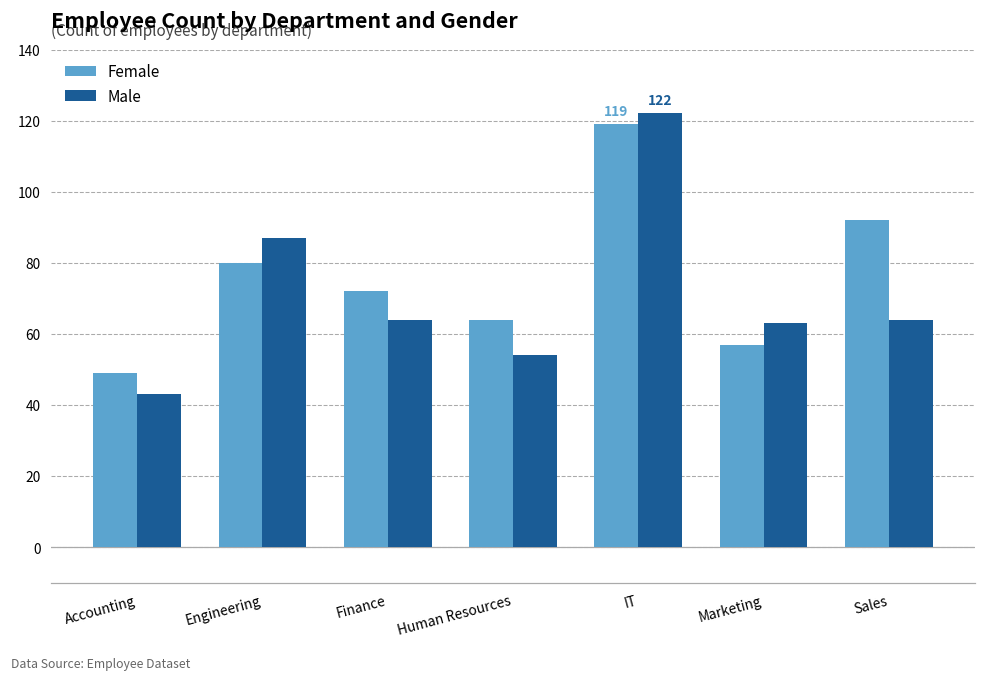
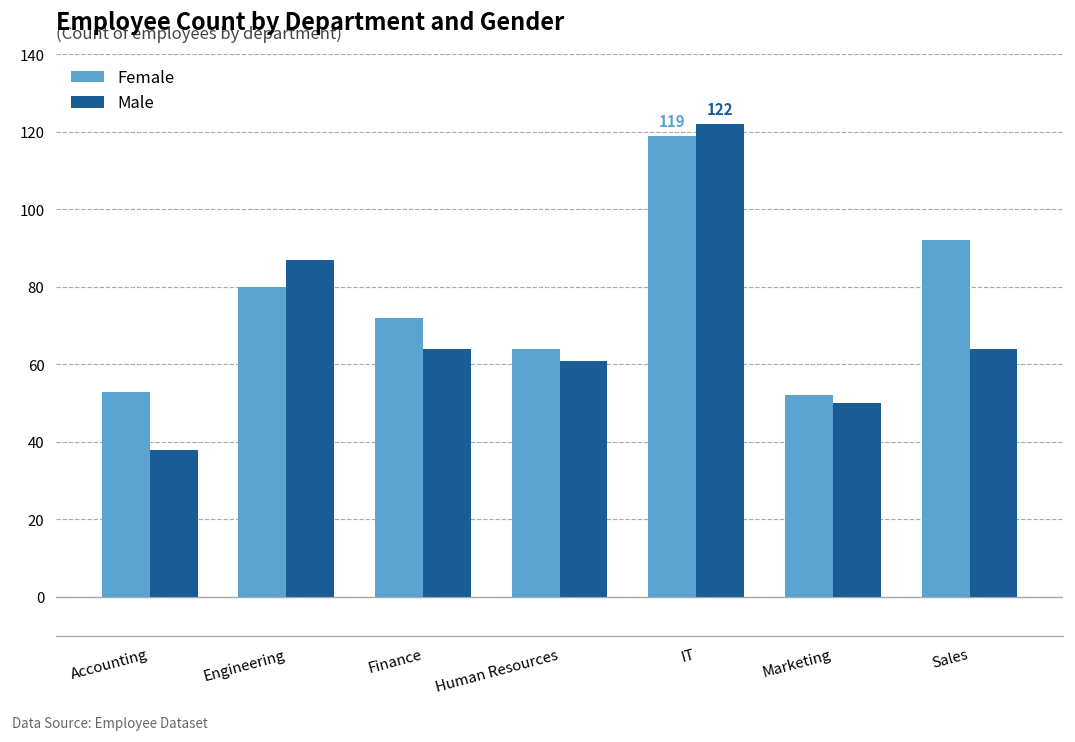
Female, Accounting: 49 -> 53
Male, Accounting: 43 -> 38
Male, Human Resources: 54 -> 61
Female, Marketing: 57 -> 52
Male, Marketing: 63 -> 50
